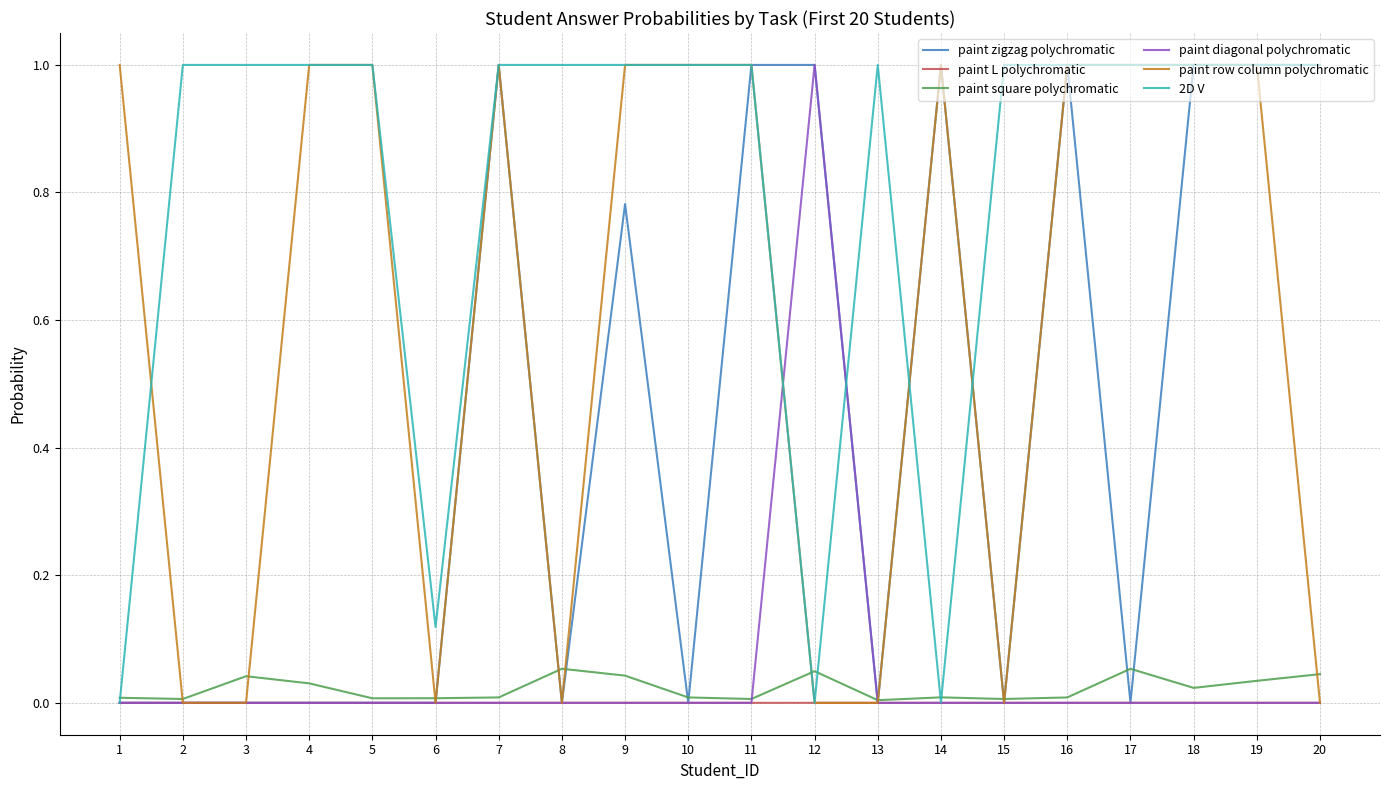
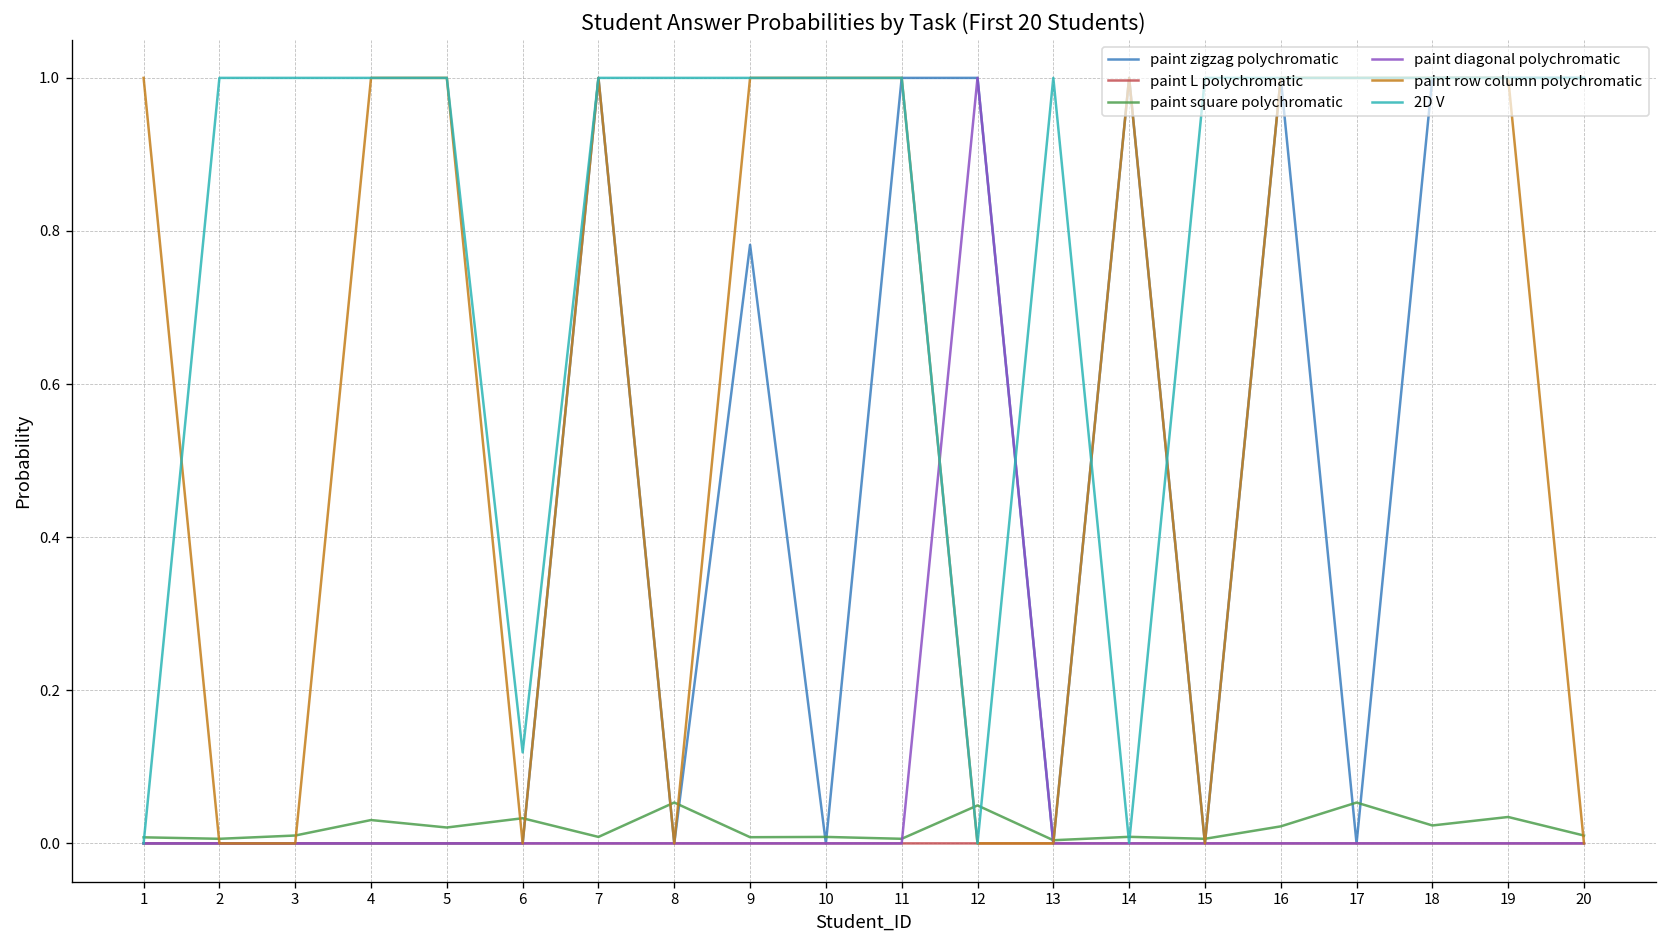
paint square polychromatic, 3: 0.04 -> 0.01
paint square polychromatic, 5: 0.01 -> 0.02
paint square polychromatic, 6: 0.01 -> 0.03
paint square polychromatic, 9: 0.04 -> 0.01
paint square polychromatic, 16: 0.01 -> 0.02
paint square polychromatic, 20: 0.04 -> 0.01
